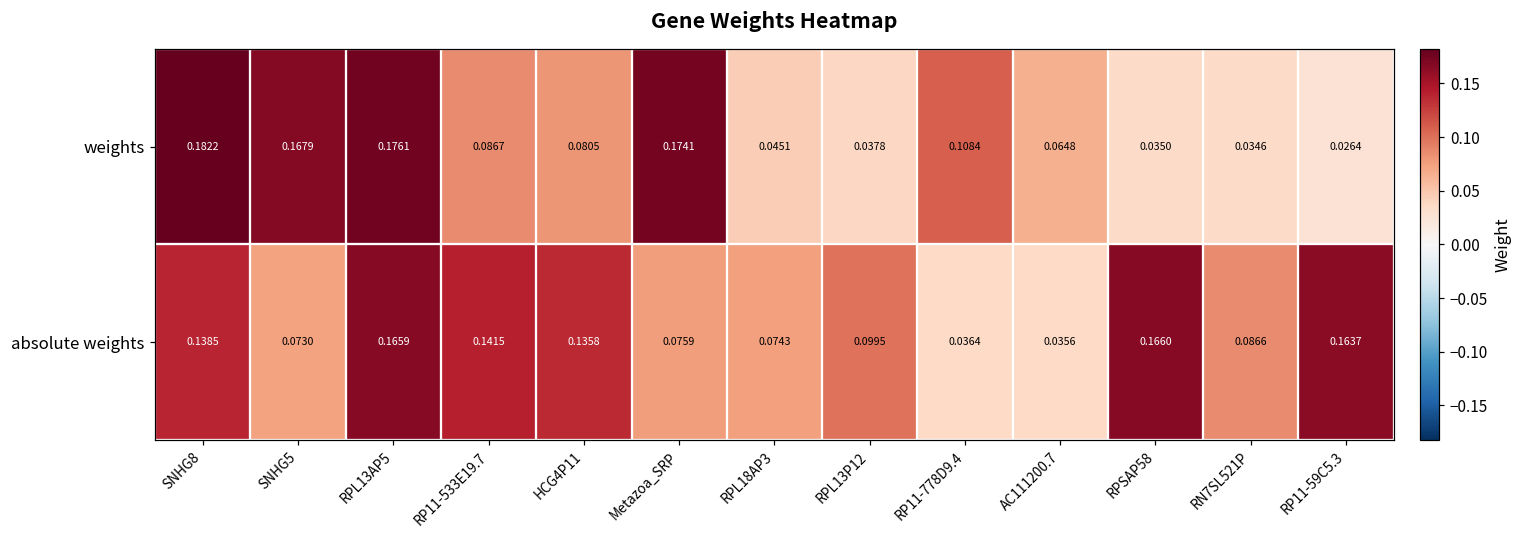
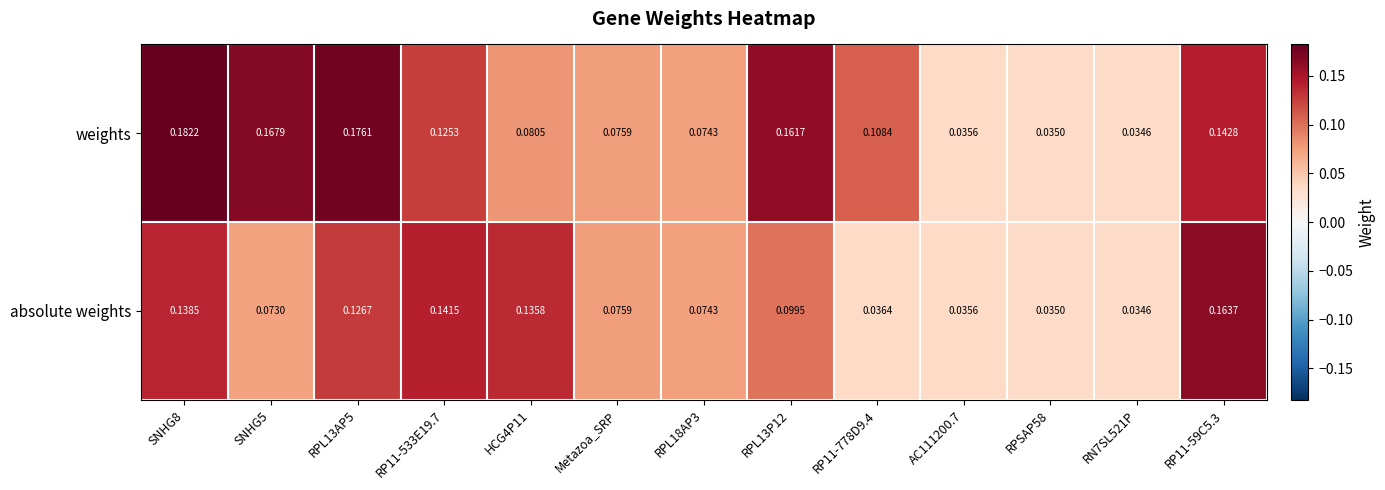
weights, RP11-533E19.7: 0.0867 -> 0.1253
weights, Metazoa_SRP: 0.1741 -> 0.0759
weights, RPL18AP3: 0.0451 -> 0.0743
weights, RPL13P12: 0.0378 -> 0.1617
weights, AC111200.7: 0.0648 -> 0.0356
weights, RP11-59C5.3: 0.0264 -> 0.1428
absolute weights, RPL13AP5: 0.1659 -> 0.1267
absolute weights, RPSAP58: 0.1660 -> 0.0350
absolute weights, RN7SL521P: 0.0866 -> 0.0346
